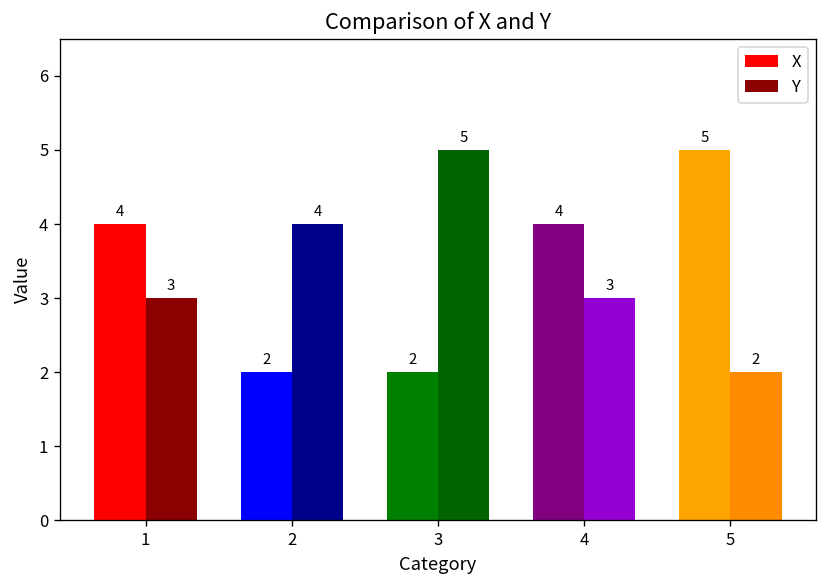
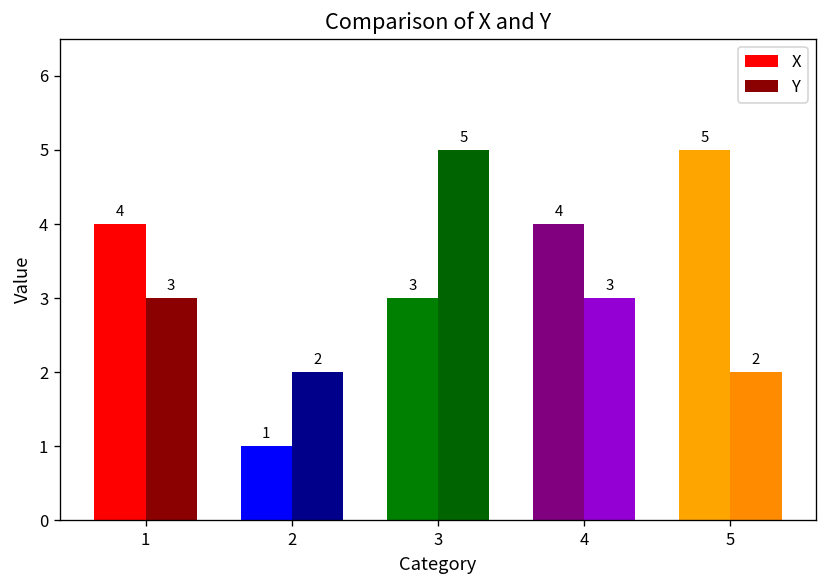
X, 2: 2 -> 1
Y, 2: 4 -> 2
X, 3: 2 -> 3
